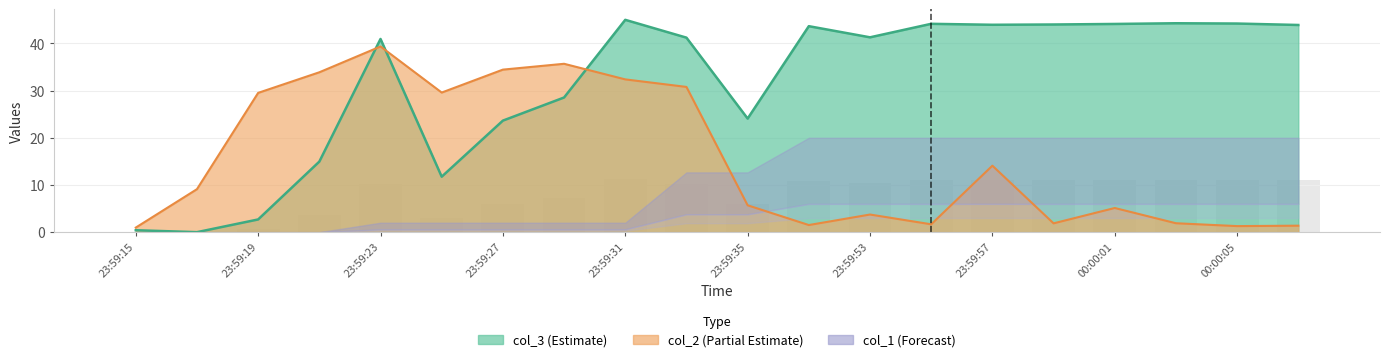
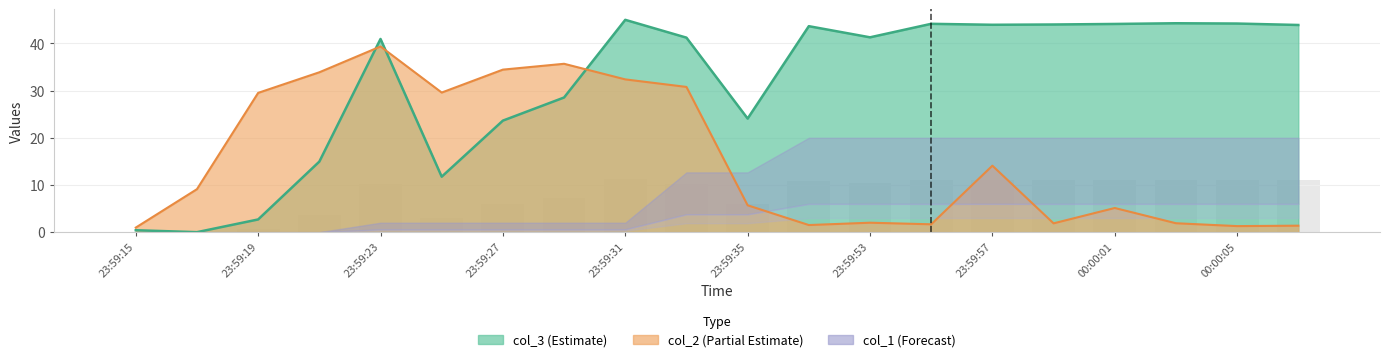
col_2 (Partial Estimate), 23:59:53: 4 -> 2
